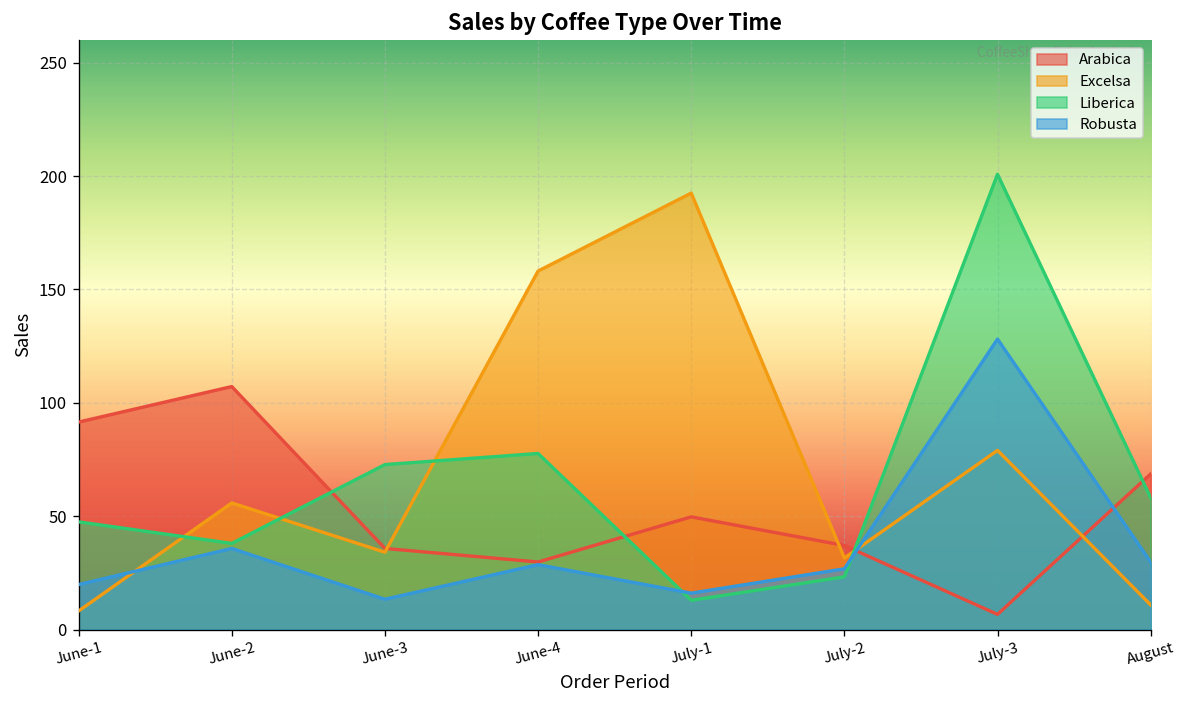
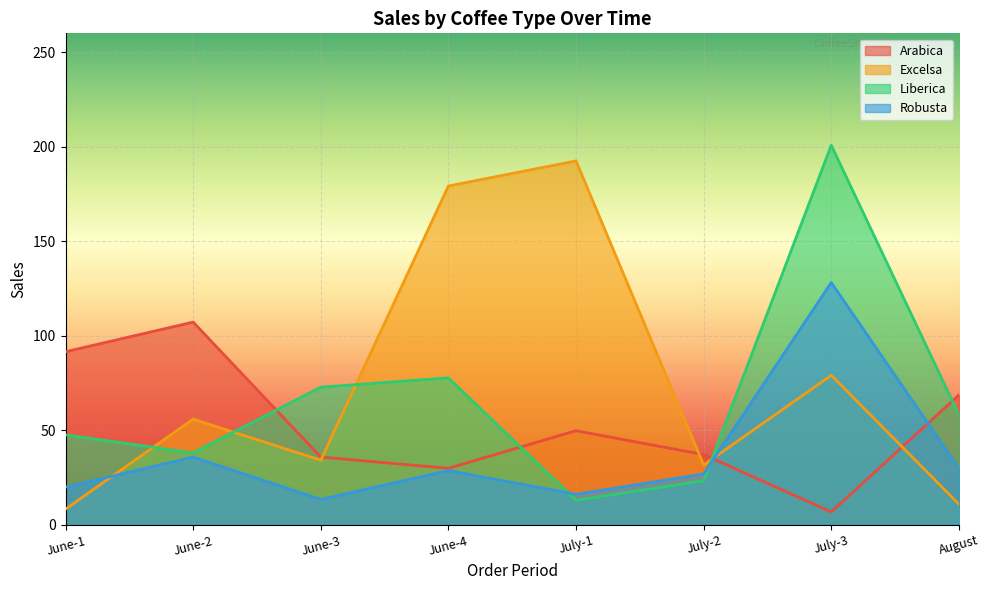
Excelsa, June-4: 158 -> 179
